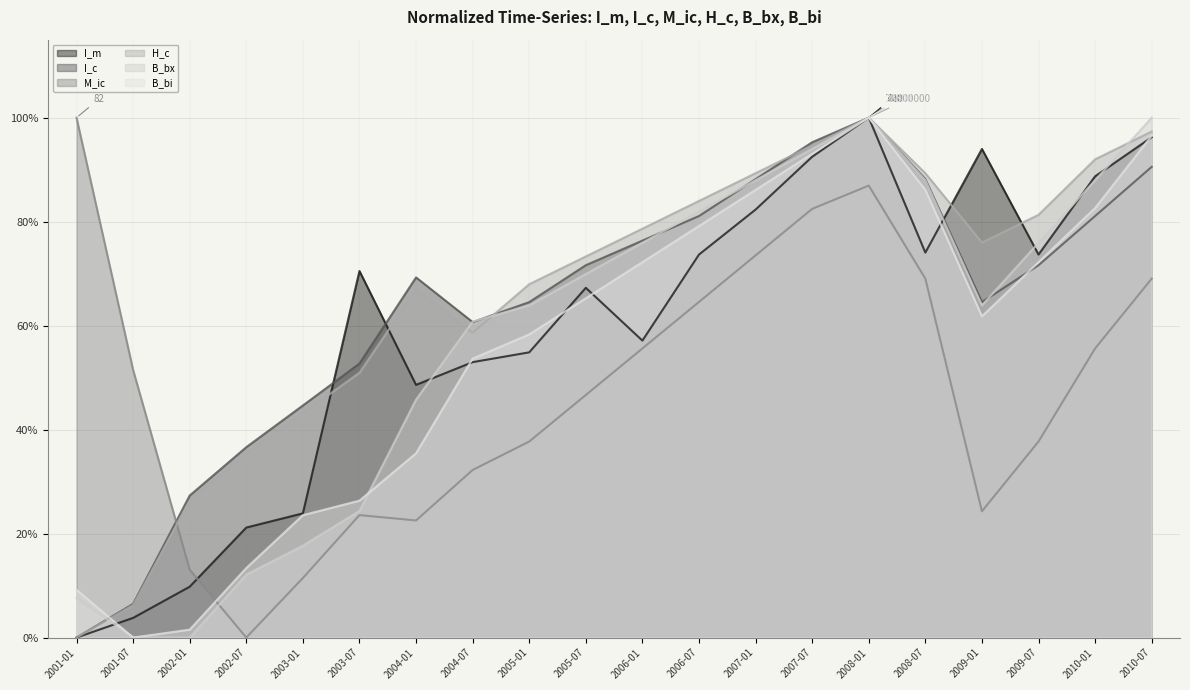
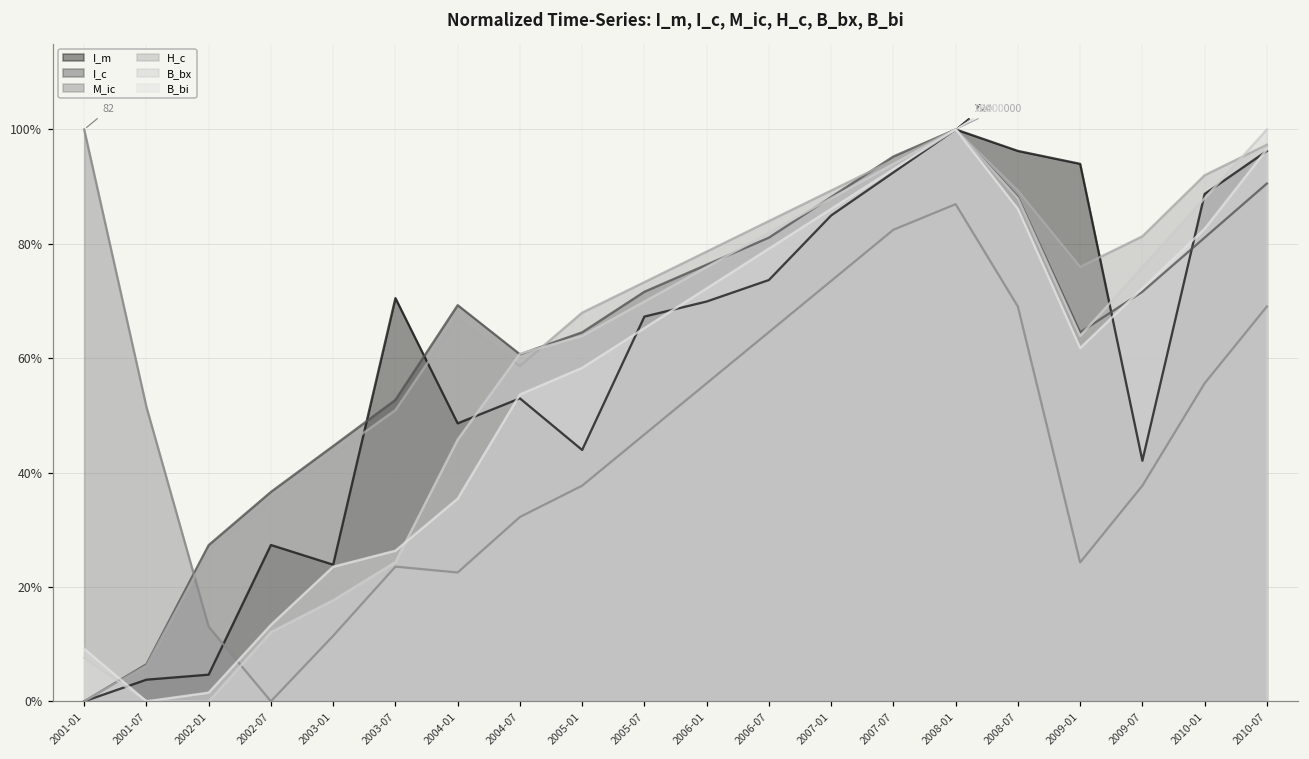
I_m, 2002-01: 10% -> 5%
I_m, 2002-07: 21% -> 27%
I_m, 2005-01: 55% -> 44%
I_m, 2006-01: 57% -> 70%
I_m, 2007-01: 82% -> 85%
I_m, 2008-07: 74% -> 96%
I_m, 2009-07: 74% -> 42%
